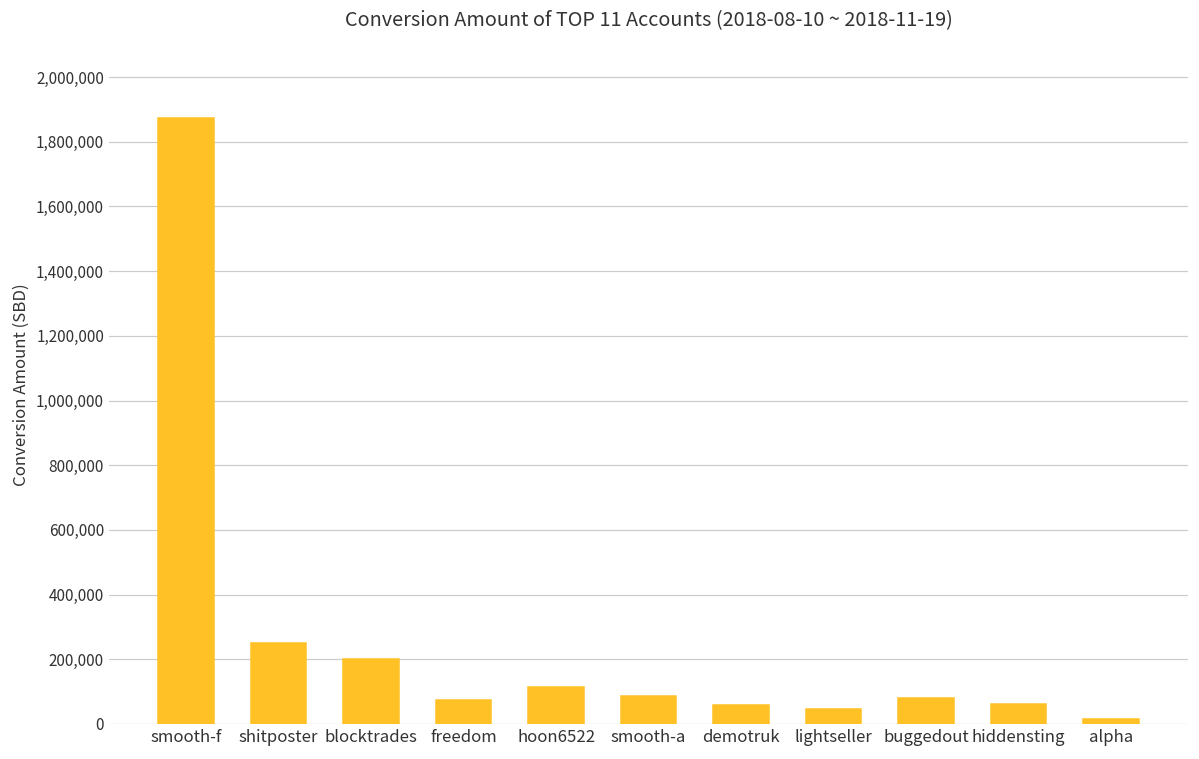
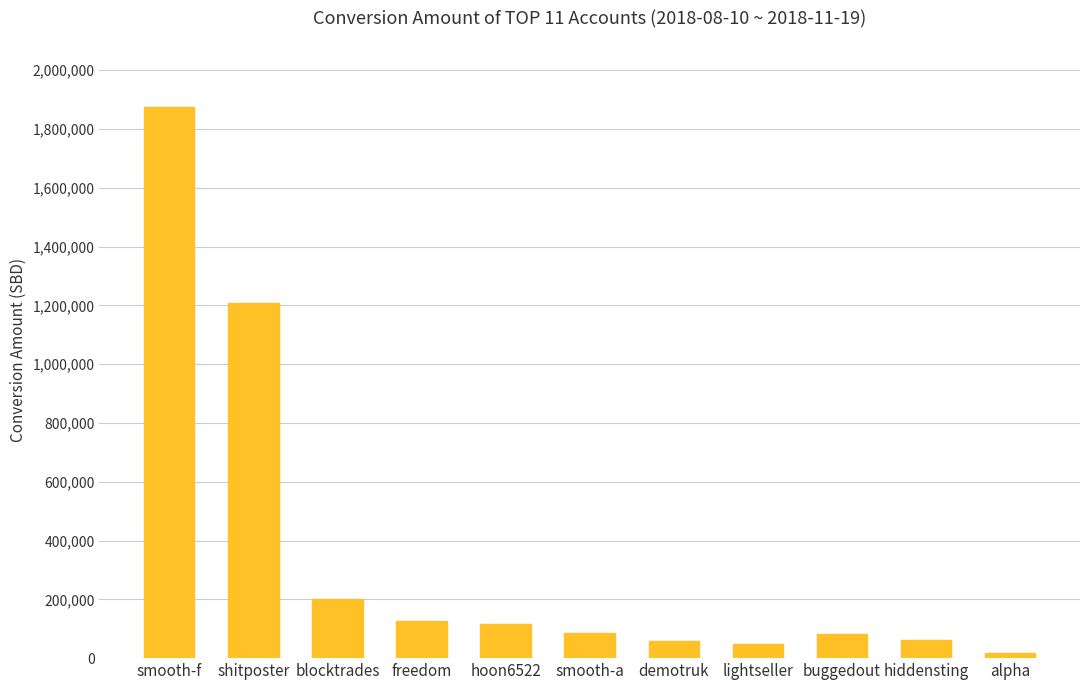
shitposter: 250,000 -> 1,210,000
freedom: 70,000 -> 130,000
